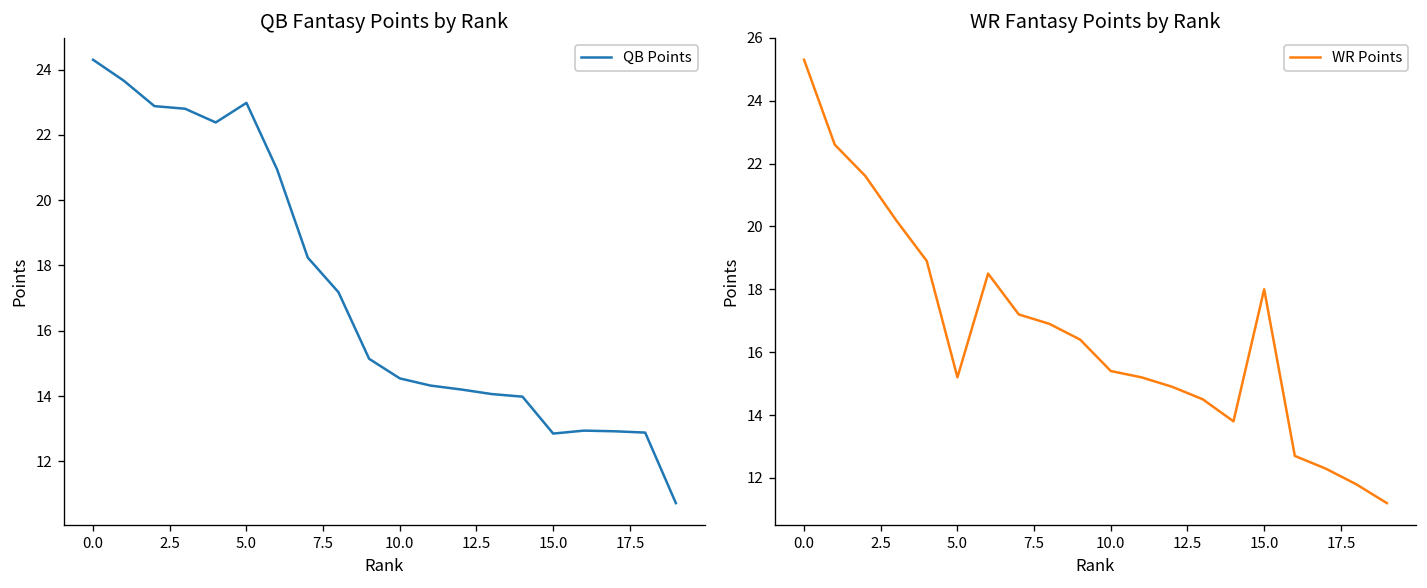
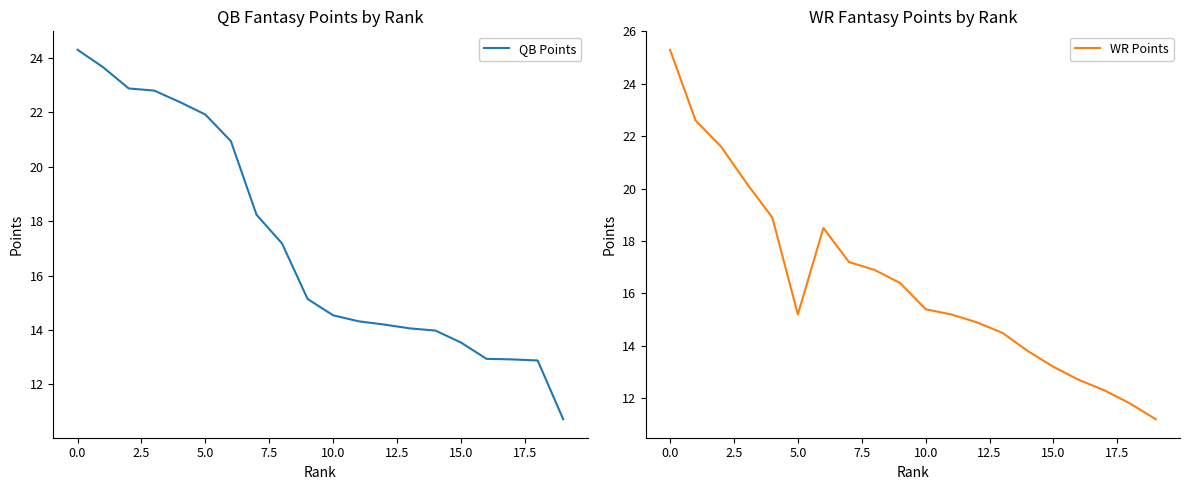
QB Fantasy Points by Rank, 5.0: 23.0 -> 21.9
QB Fantasy Points by Rank, 15.0: 12.9 -> 13.5
WR Fantasy Points by Rank, 15.0: 18.0 -> 13.2
